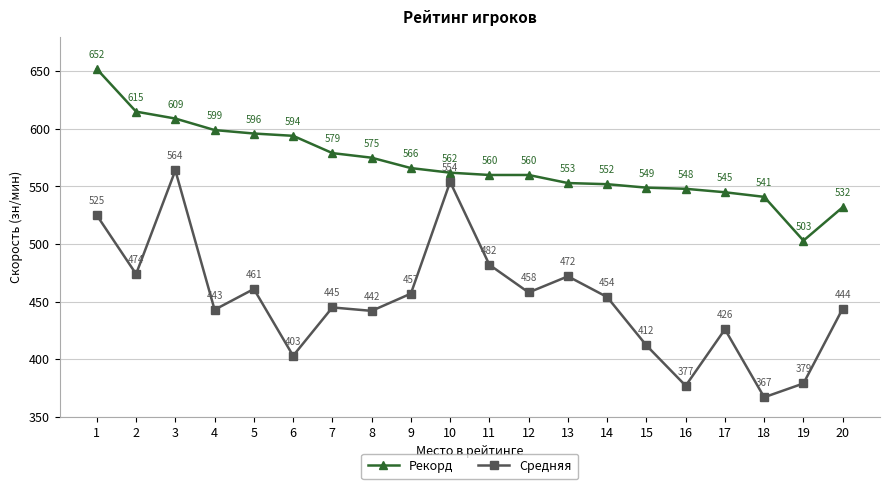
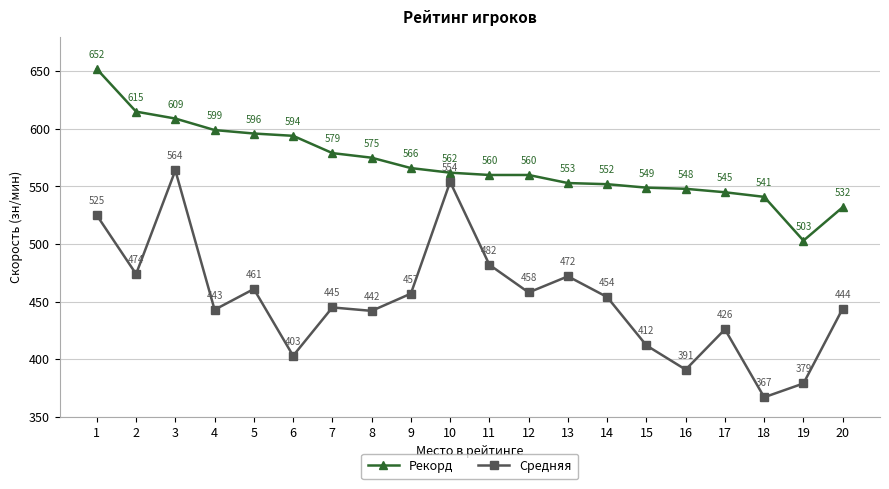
Средняя, 16: 377 -> 391
